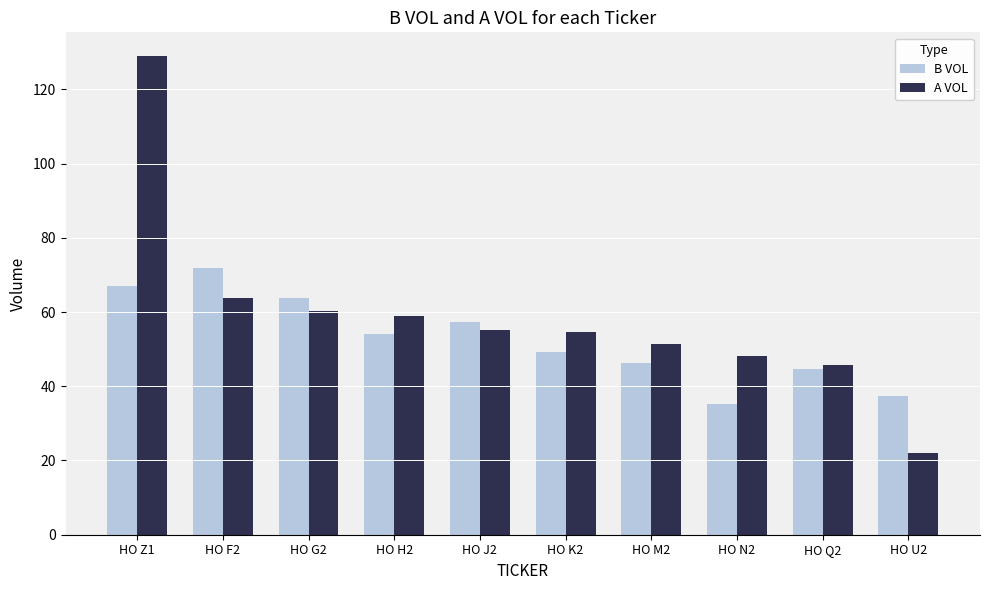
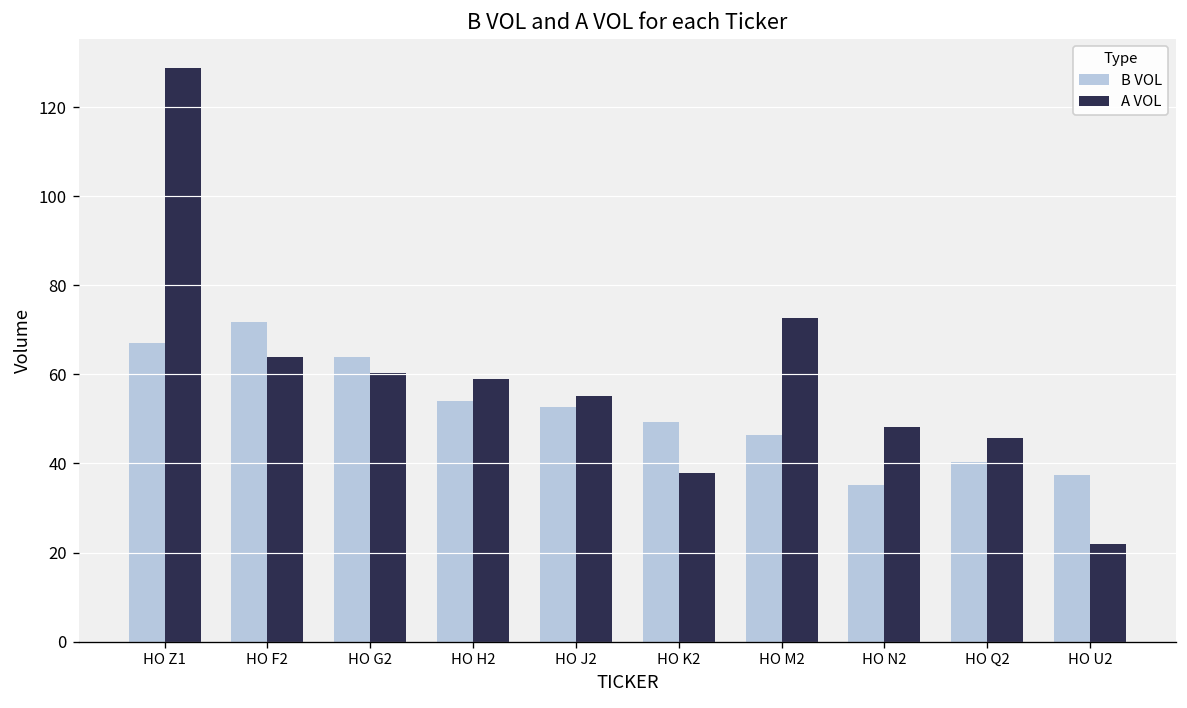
B VOL, HO J2: 57 -> 53
A VOL, HO K2: 55 -> 38
A VOL, HO M2: 52 -> 73
B VOL, HO Q2: 45 -> 40
